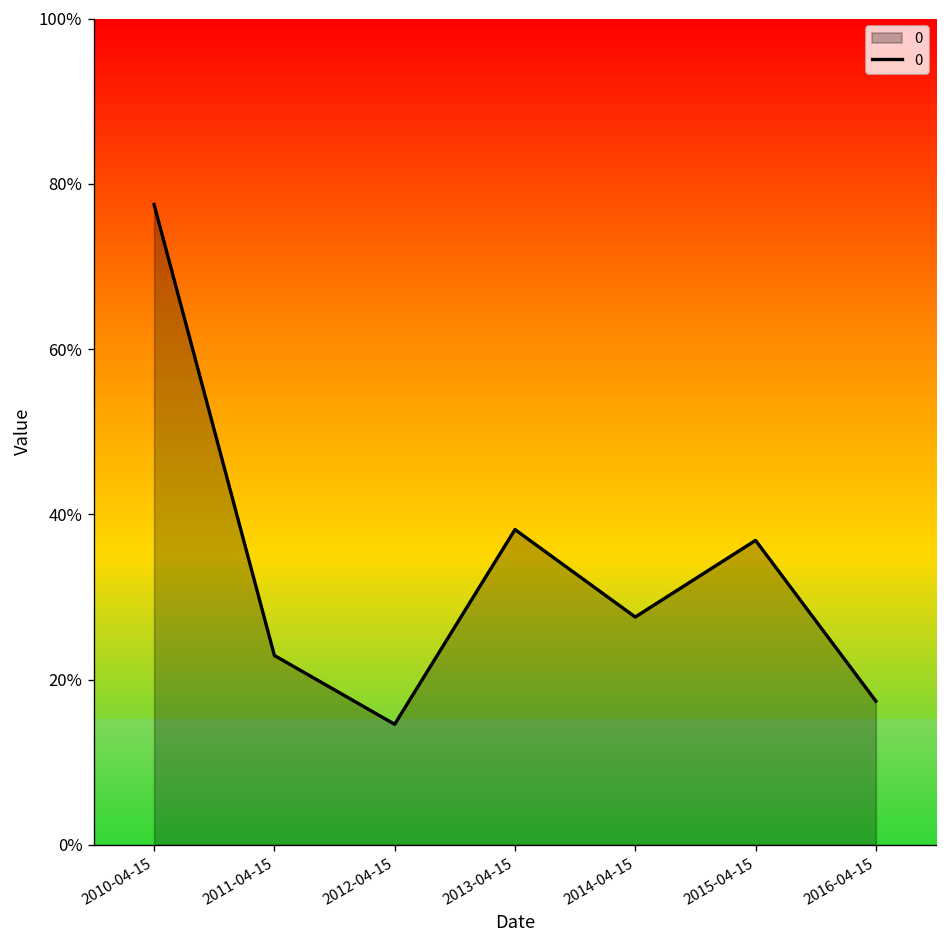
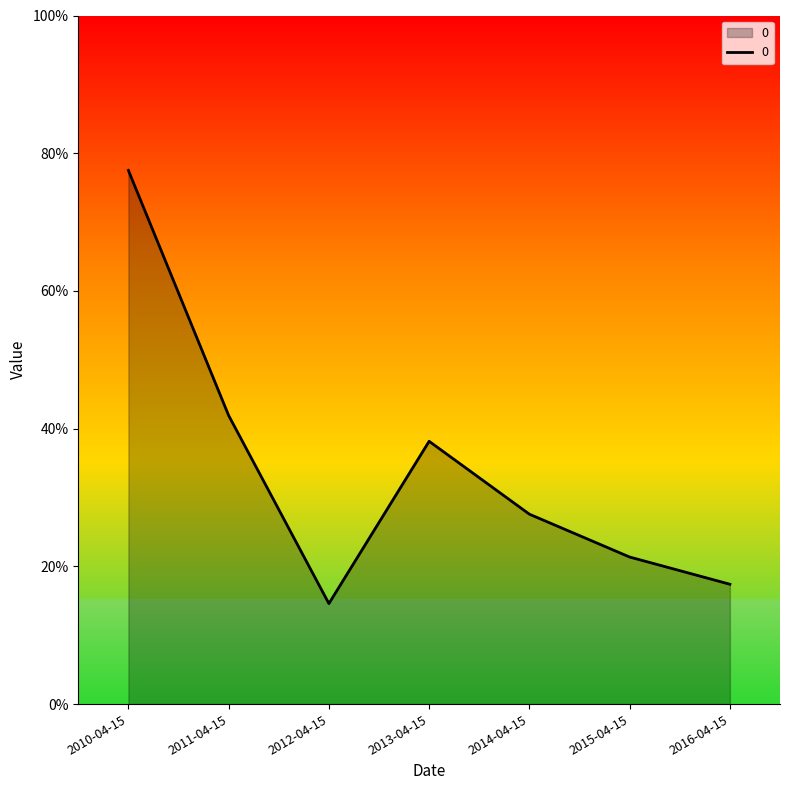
2011-04-15: 23% -> 42%
2015-04-15: 37% -> 21%
